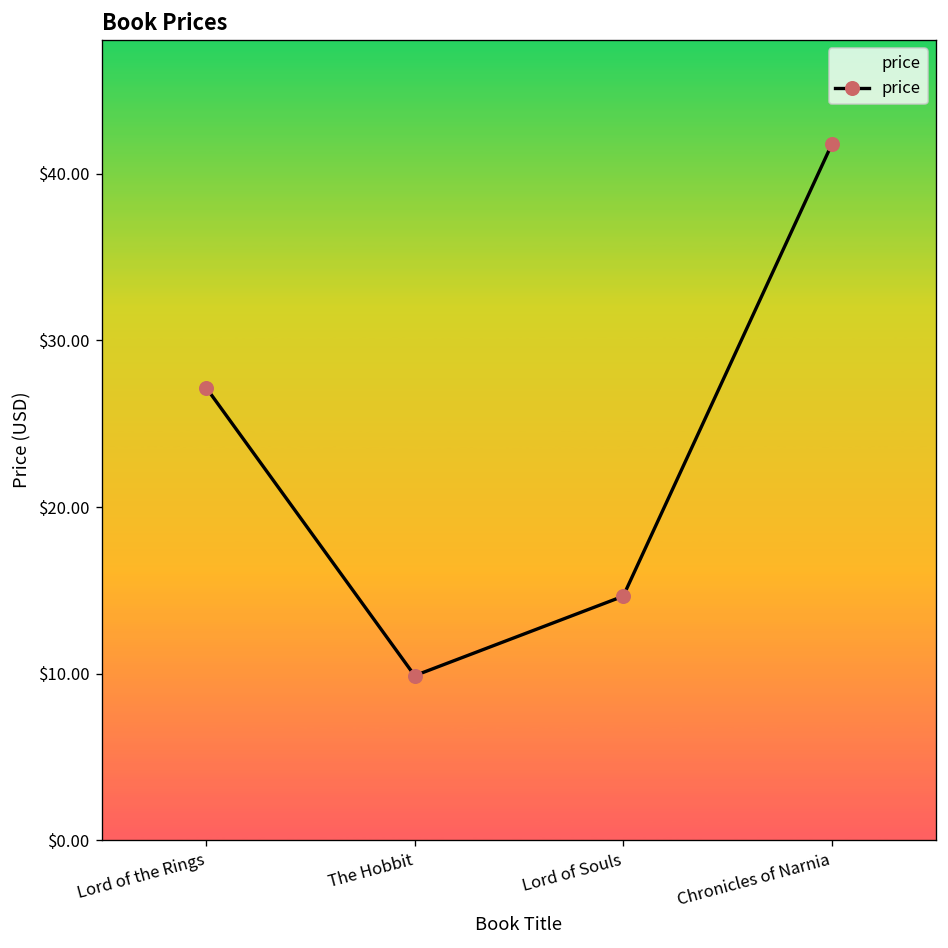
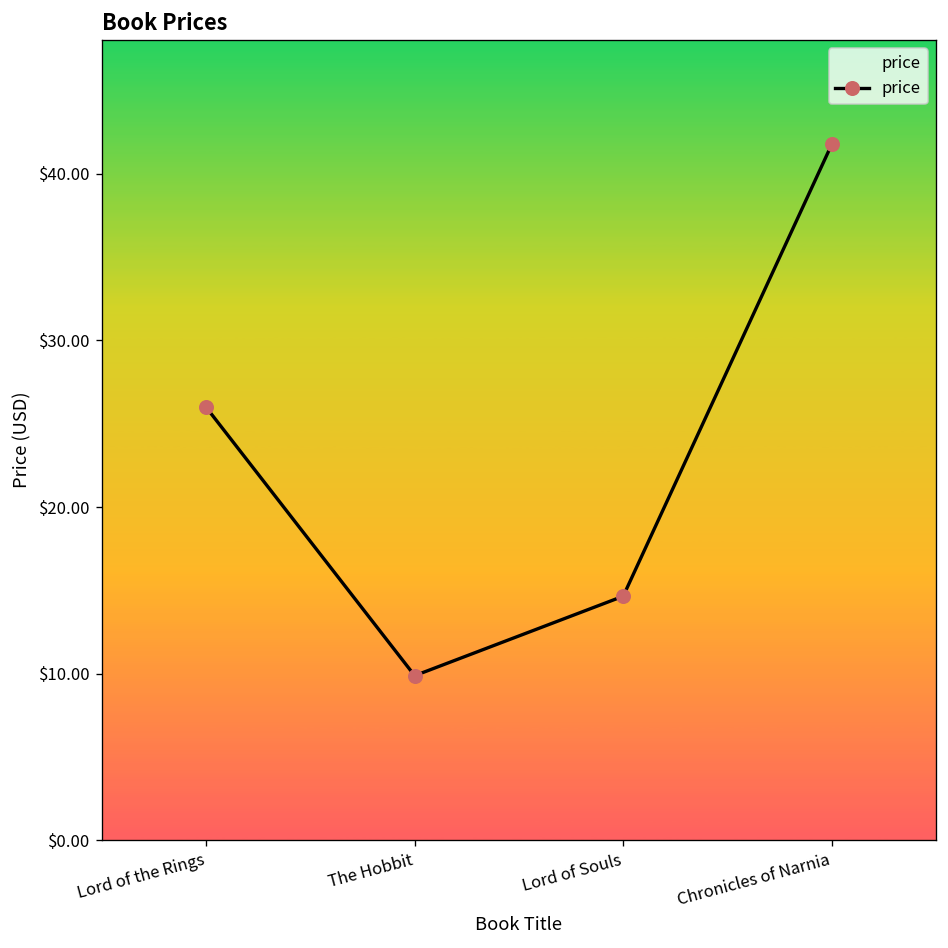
Lord of the Rings: $27.2 -> $26.0
